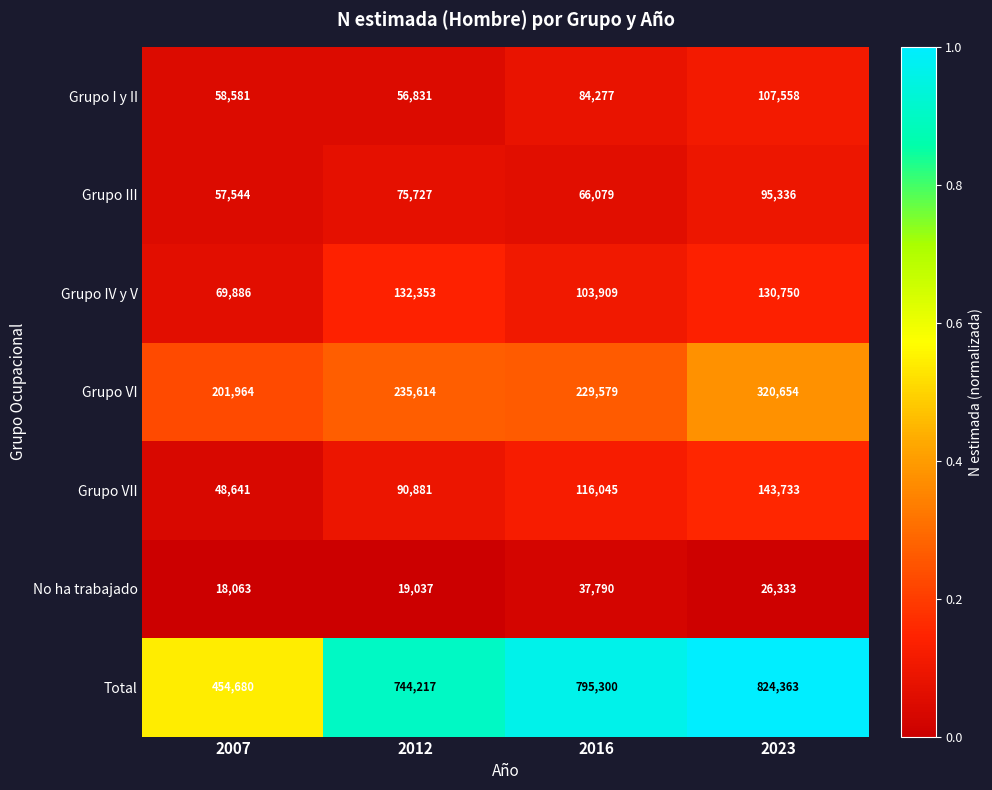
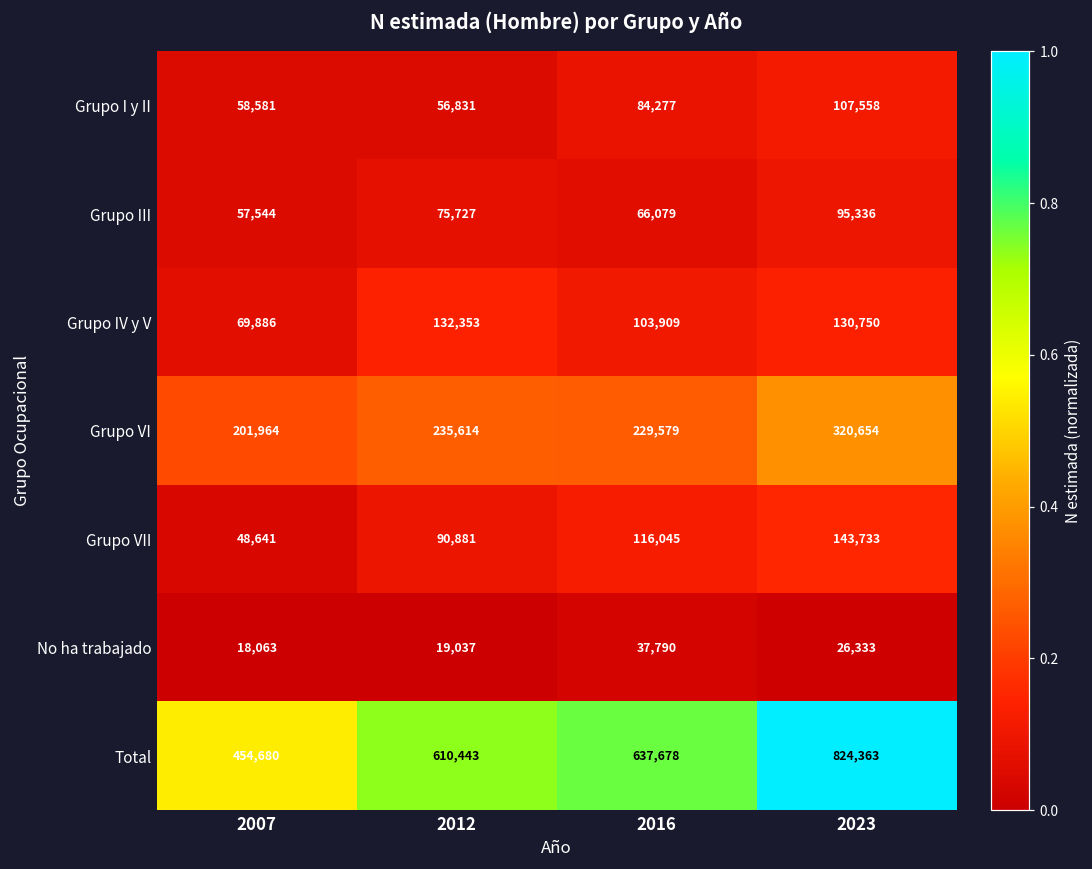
Total, 2012: 744,217 -> 610,443
Total, 2016: 795,300 -> 637,678
